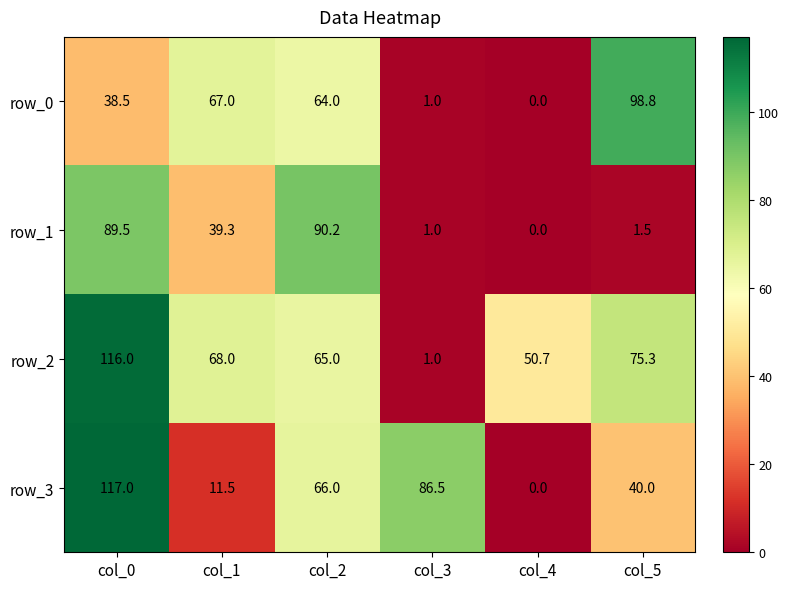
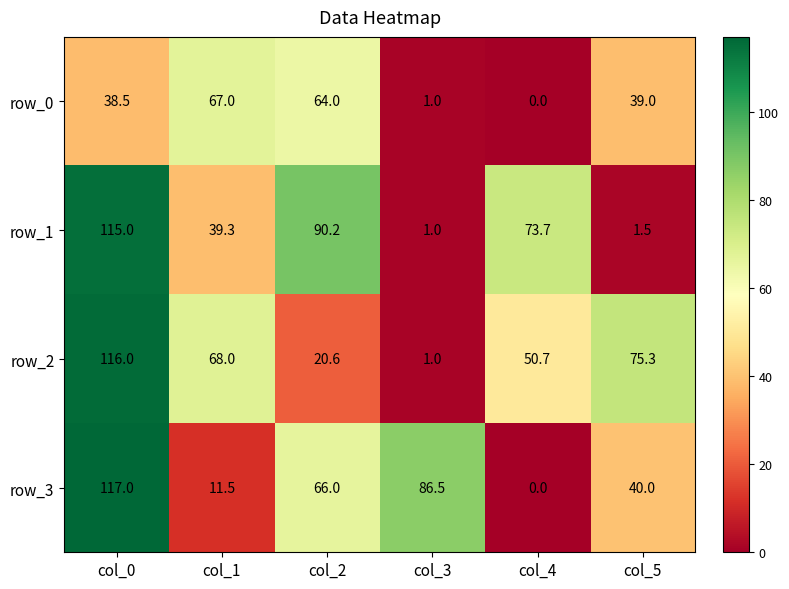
row_0, col_5: 98.8 -> 39.0
row_1, col_0: 89.5 -> 115.0
row_1, col_4: 0.0 -> 73.7
row_2, col_2: 65.0 -> 20.6
